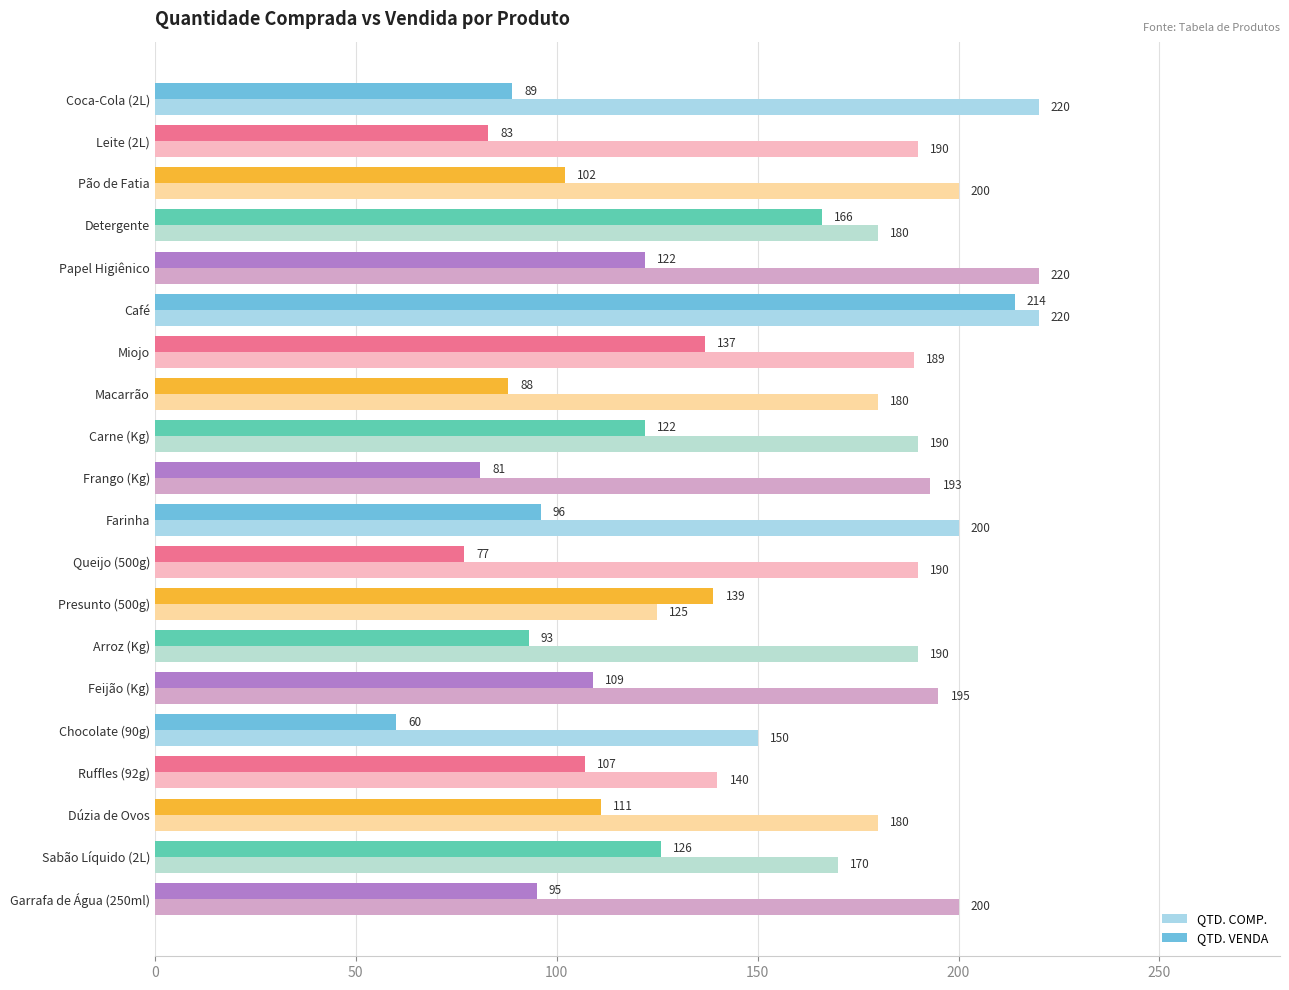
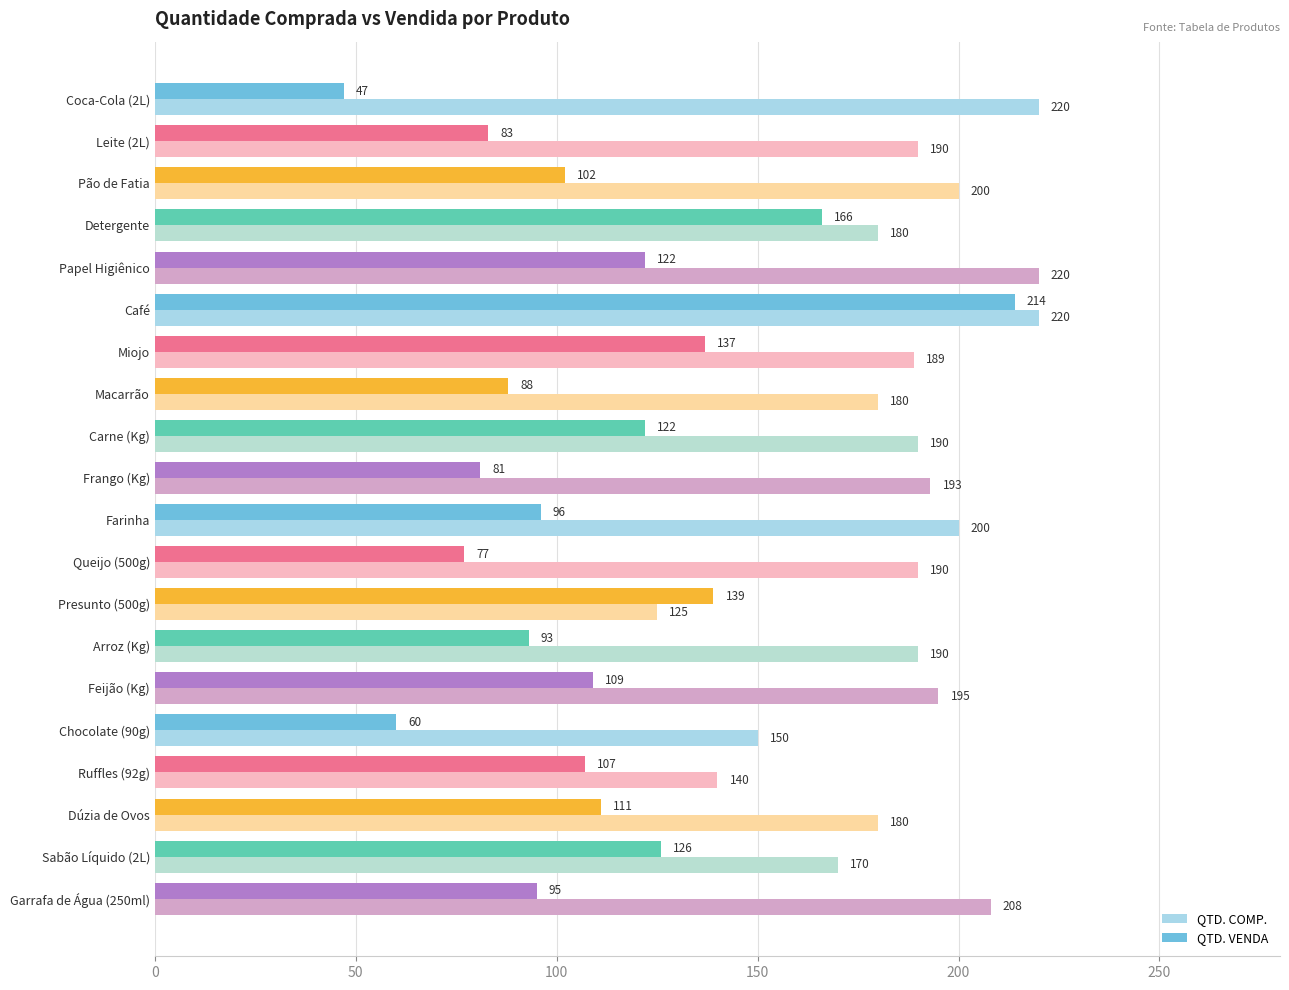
QTD. VENDA, Coca-Cola (2L): 89 -> 47
QTD. COMP., Garrafa de Água (250ml): 200 -> 208
